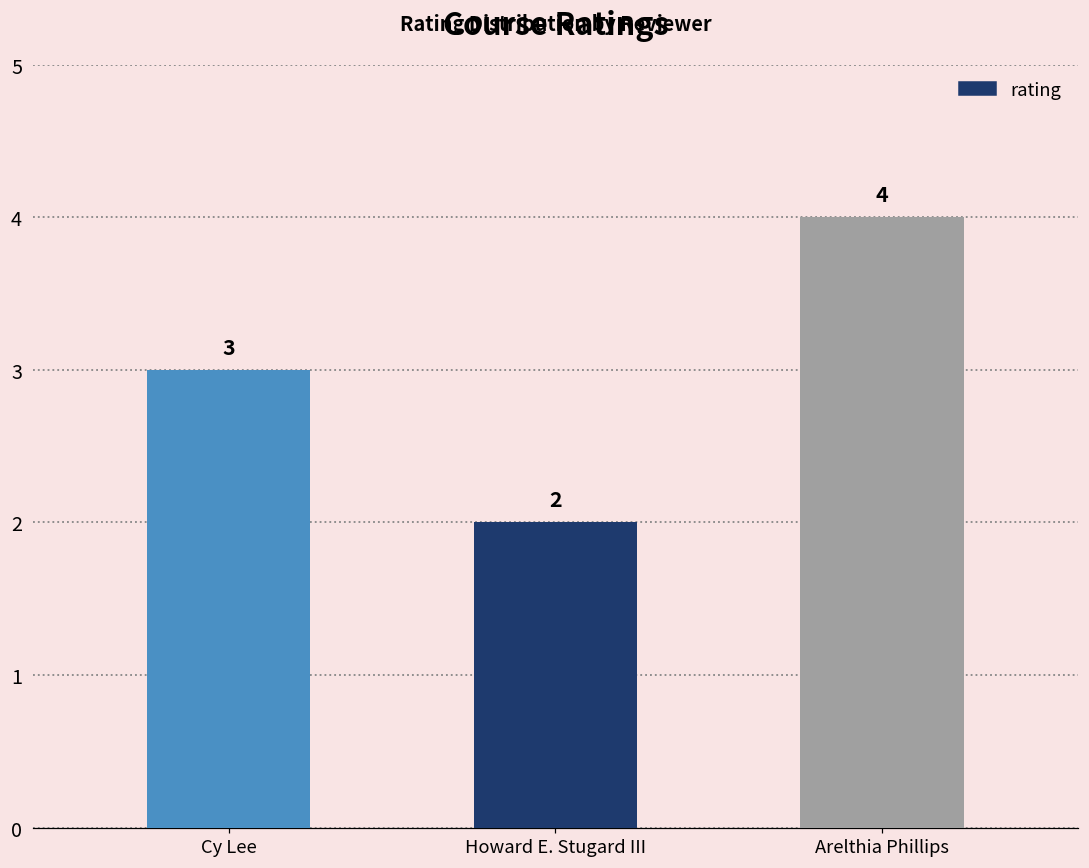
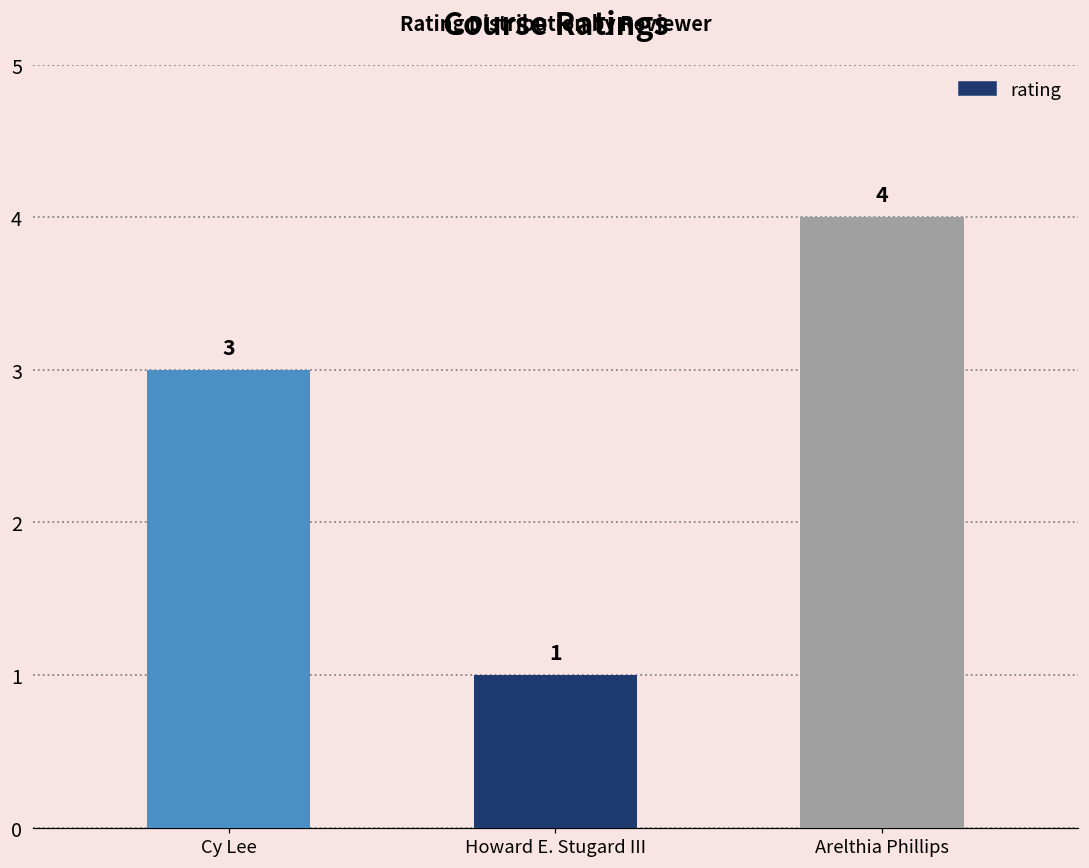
Howard E. Stugard III: 2 -> 1
